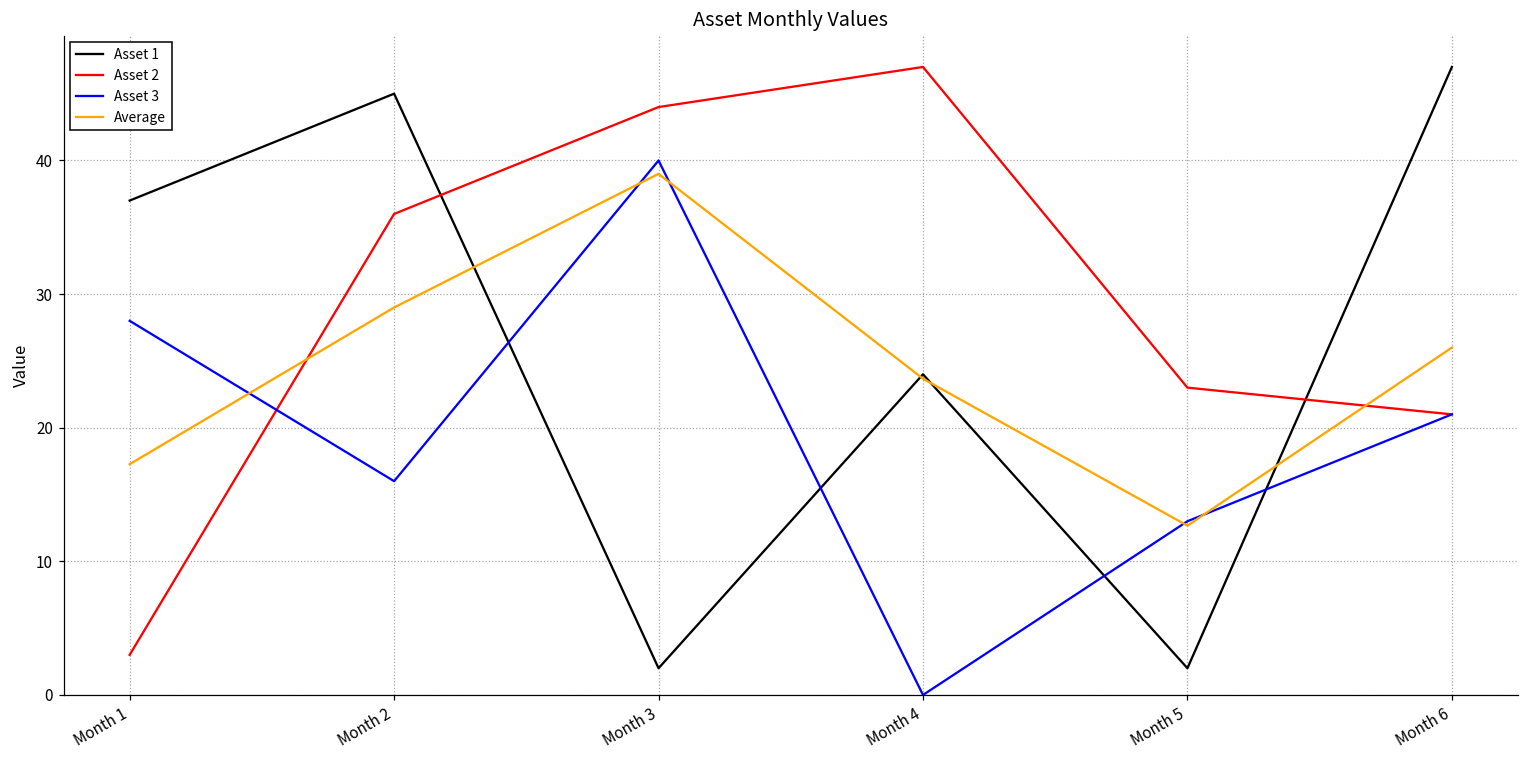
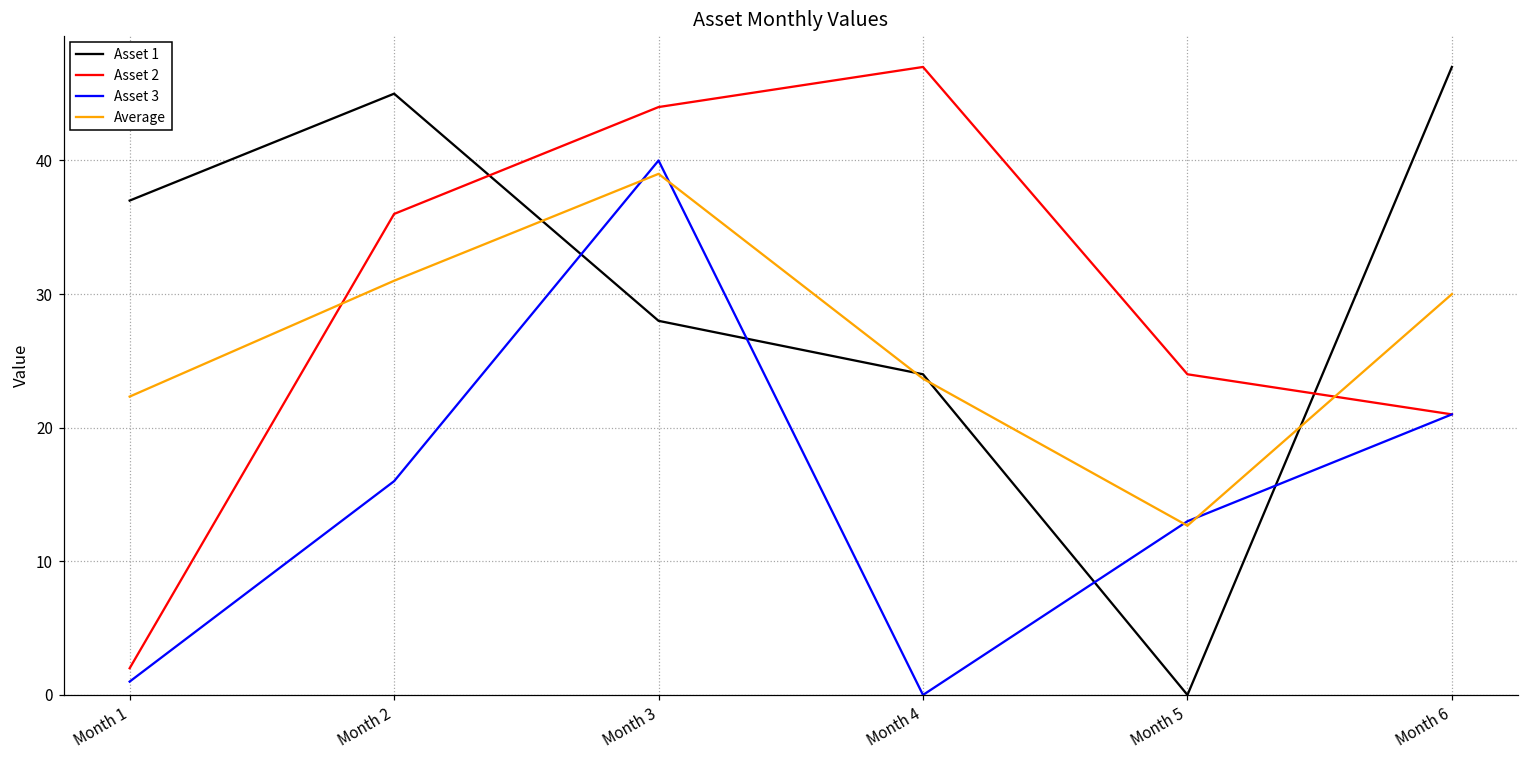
Asset 2, Month 1: 3 -> 2
Asset 3, Month 1: 28 -> 1
Average, Month 1: 17.3 -> 22.3
Average, Month 2: 29 -> 31
Asset 1, Month 3: 2 -> 28
Asset 1, Month 5: 2 -> 0
Asset 2, Month 5: 23 -> 24
Average, Month 6: 26 -> 30
